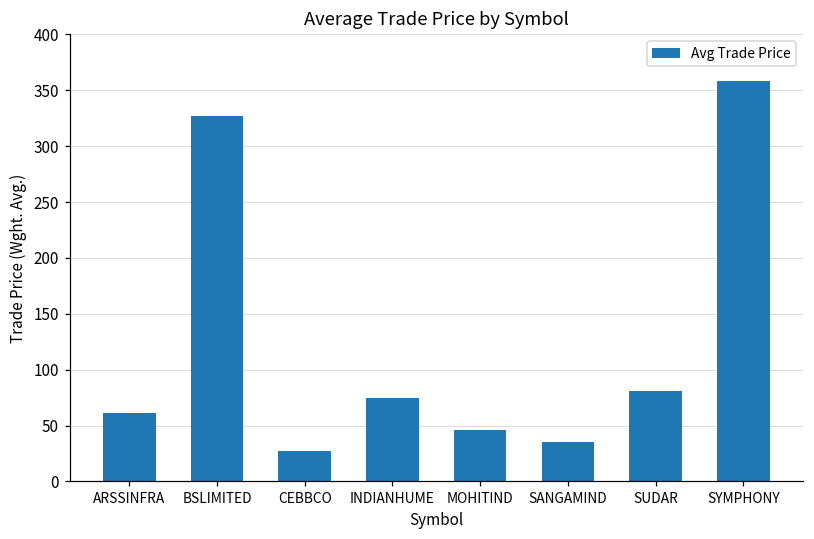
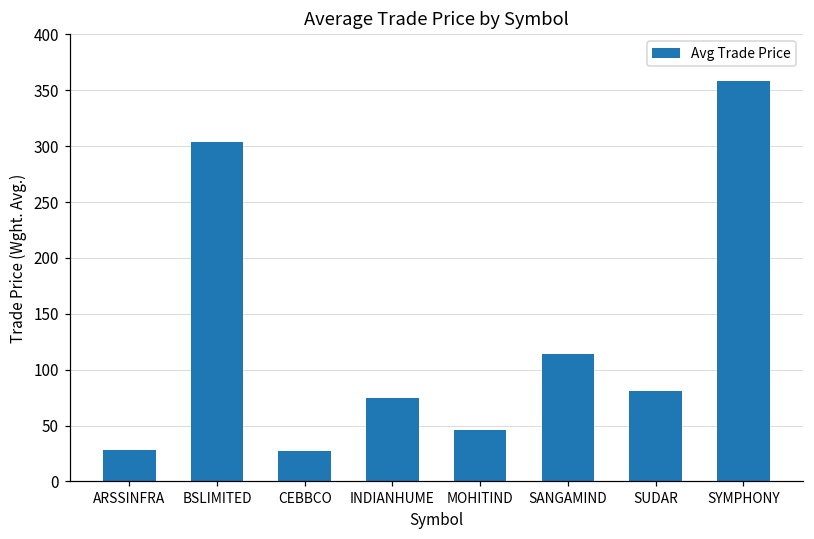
ARSSINFRA: 61 -> 28
BSLIMITED: 327 -> 303
SANGAMIND: 36 -> 114
